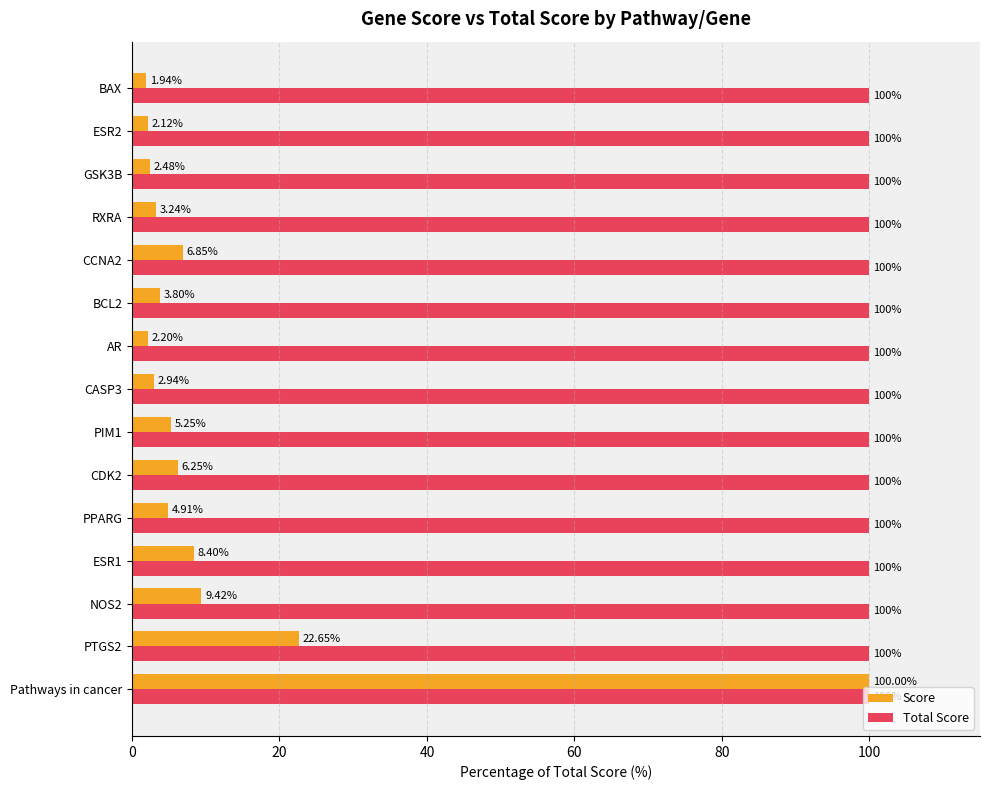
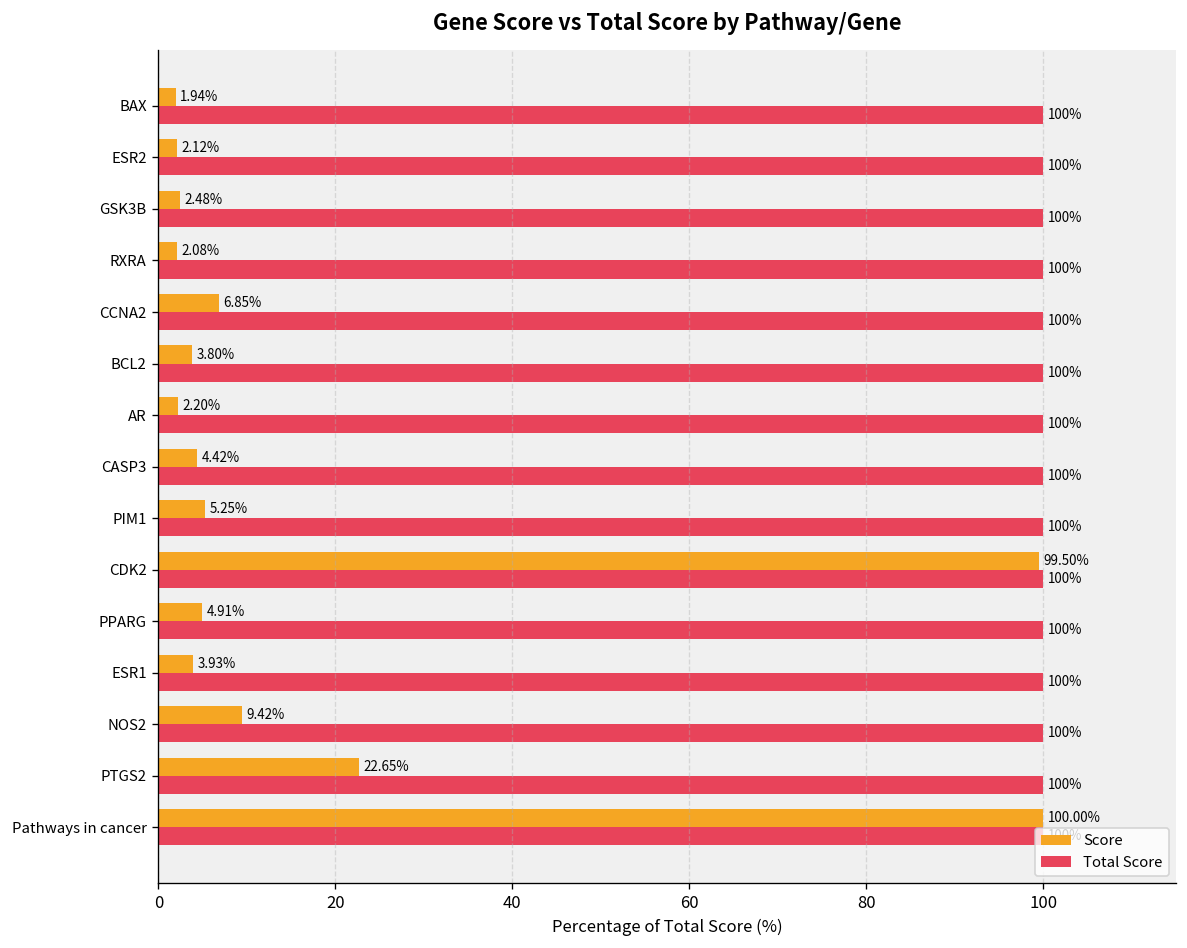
Score, RXRA: 3.24% -> 2.08%
Score, CASP3: 2.94% -> 4.42%
Score, CDK2: 6.25% -> 99.50%
Score, ESR1: 8.40% -> 3.93%
